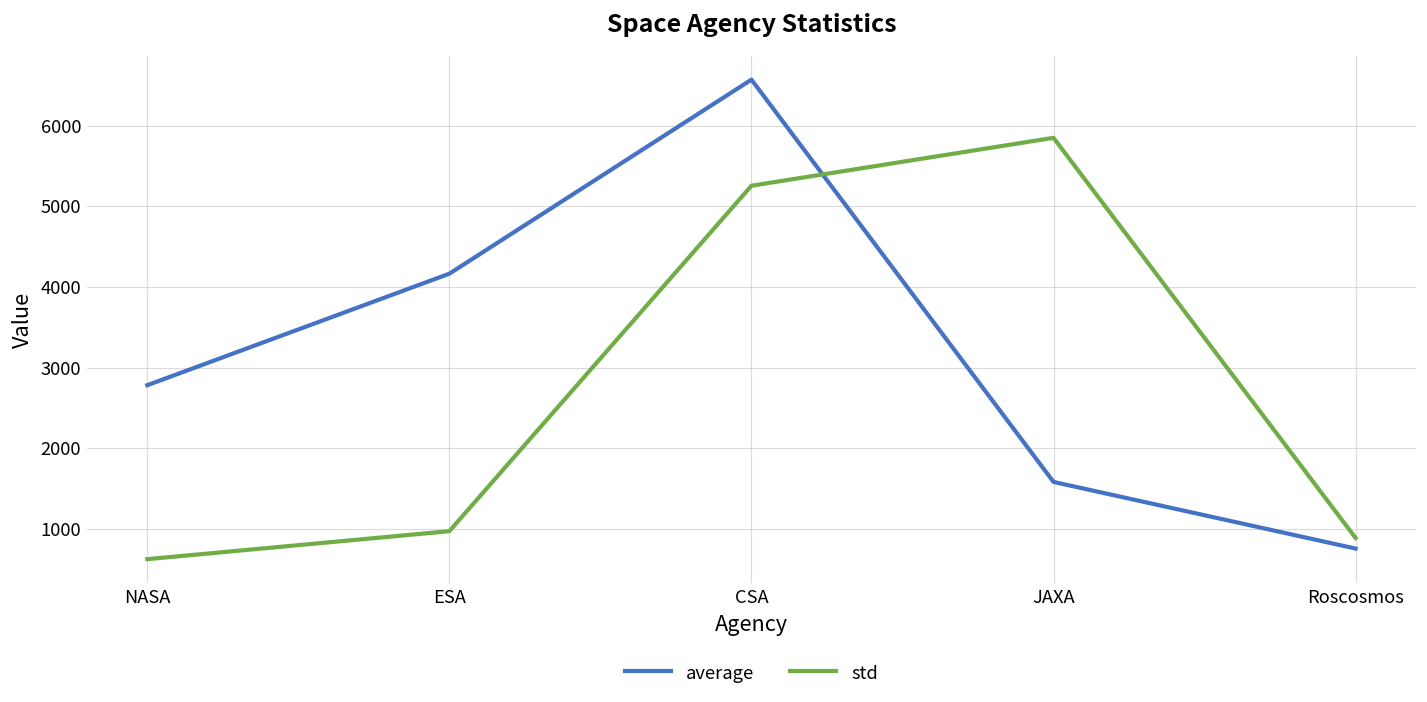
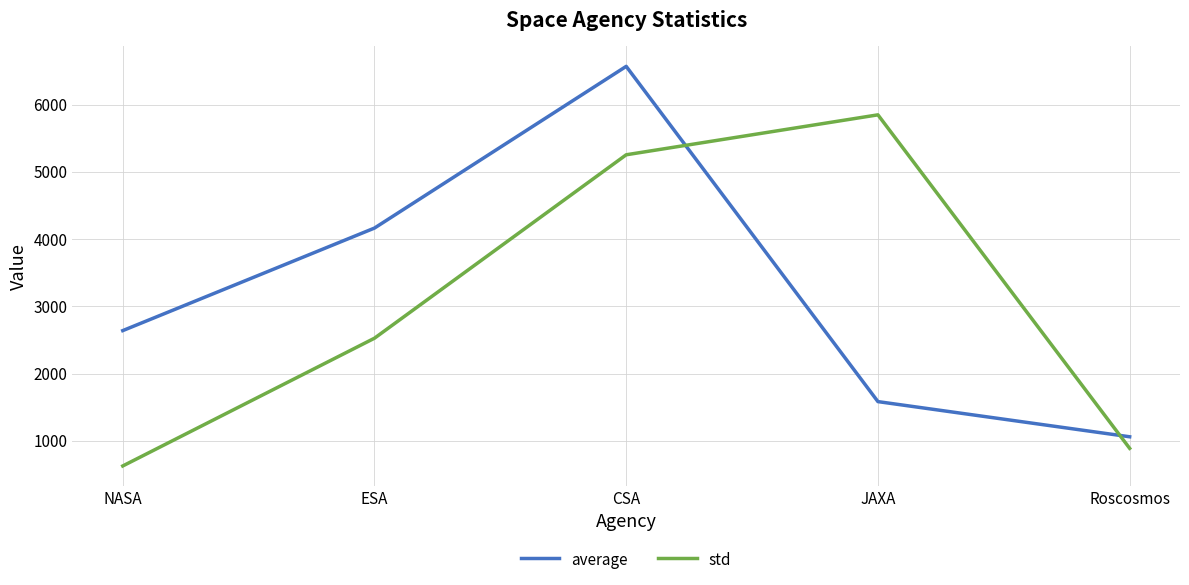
average, NASA: 2800 -> 2600
std, ESA: 1000 -> 2500
average, Roscosmos: 800 -> 1100
